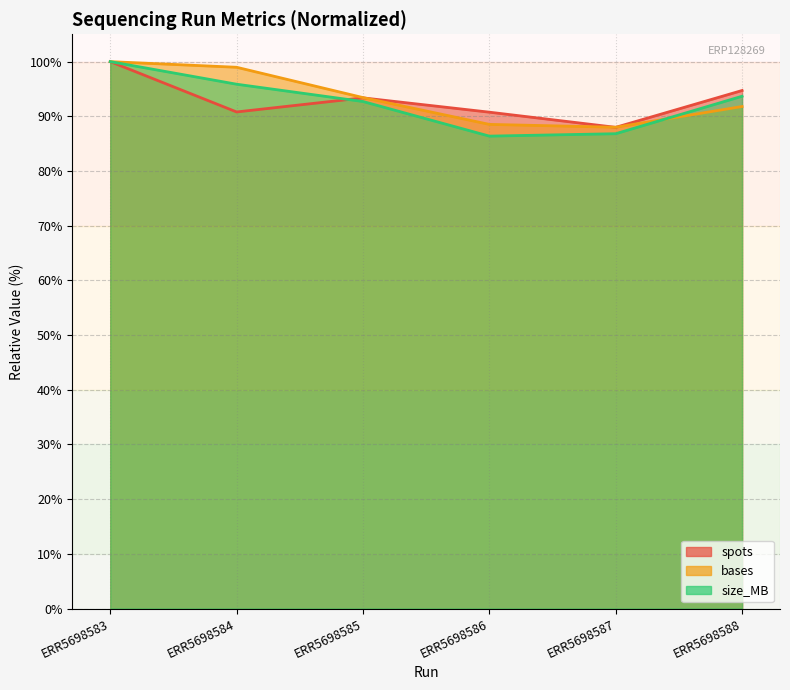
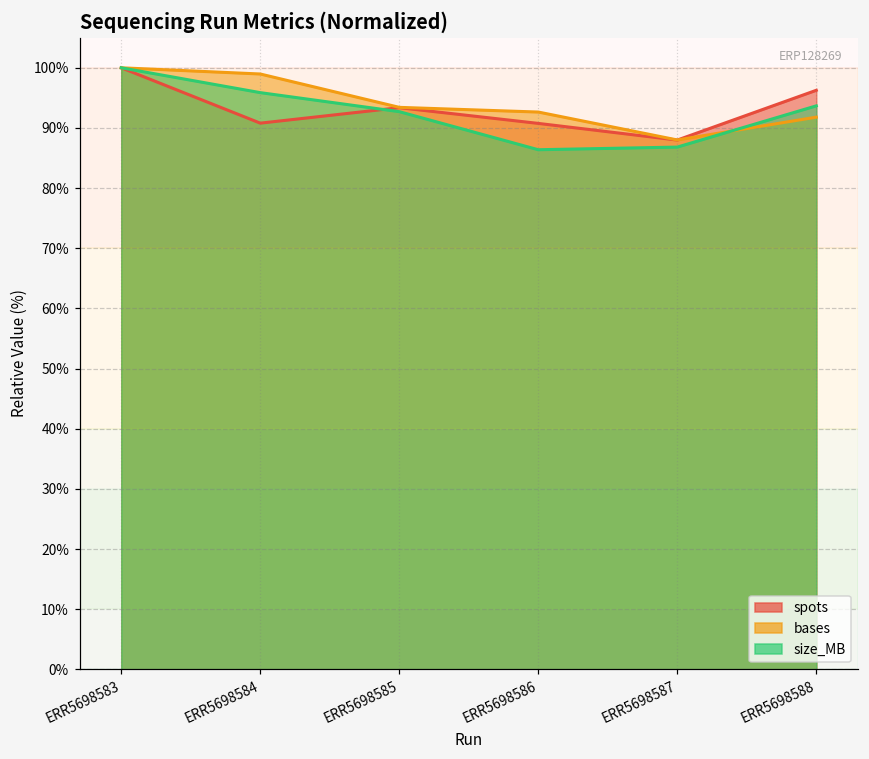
bases, ERR5698586: 89% -> 93%
spots, ERR5698588: 95% -> 96%
